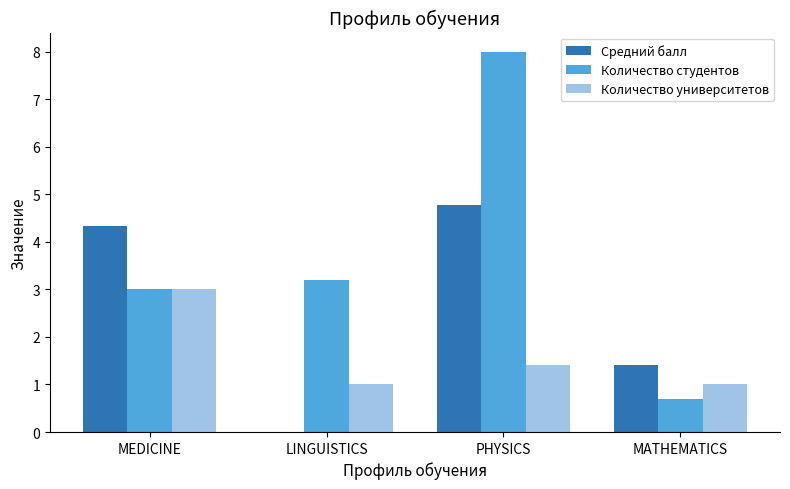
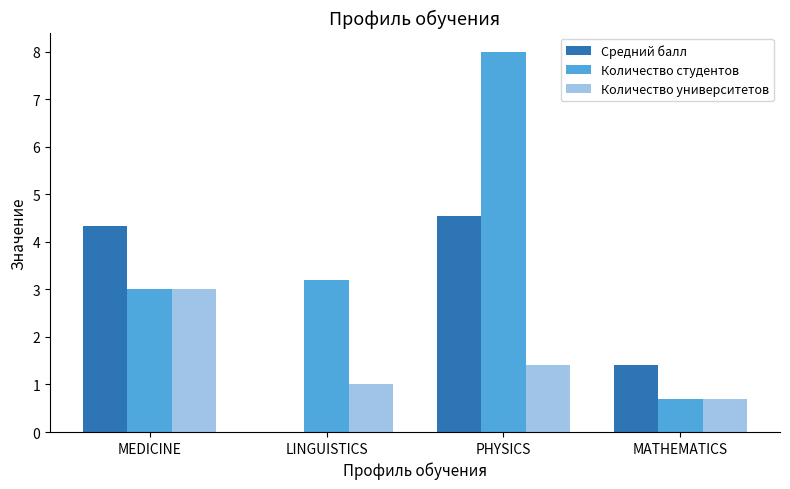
Средний балл, PHYSICS: 4.8 -> 4.5
Количество университетов, MATHEMATICS: 1.0 -> 0.7
